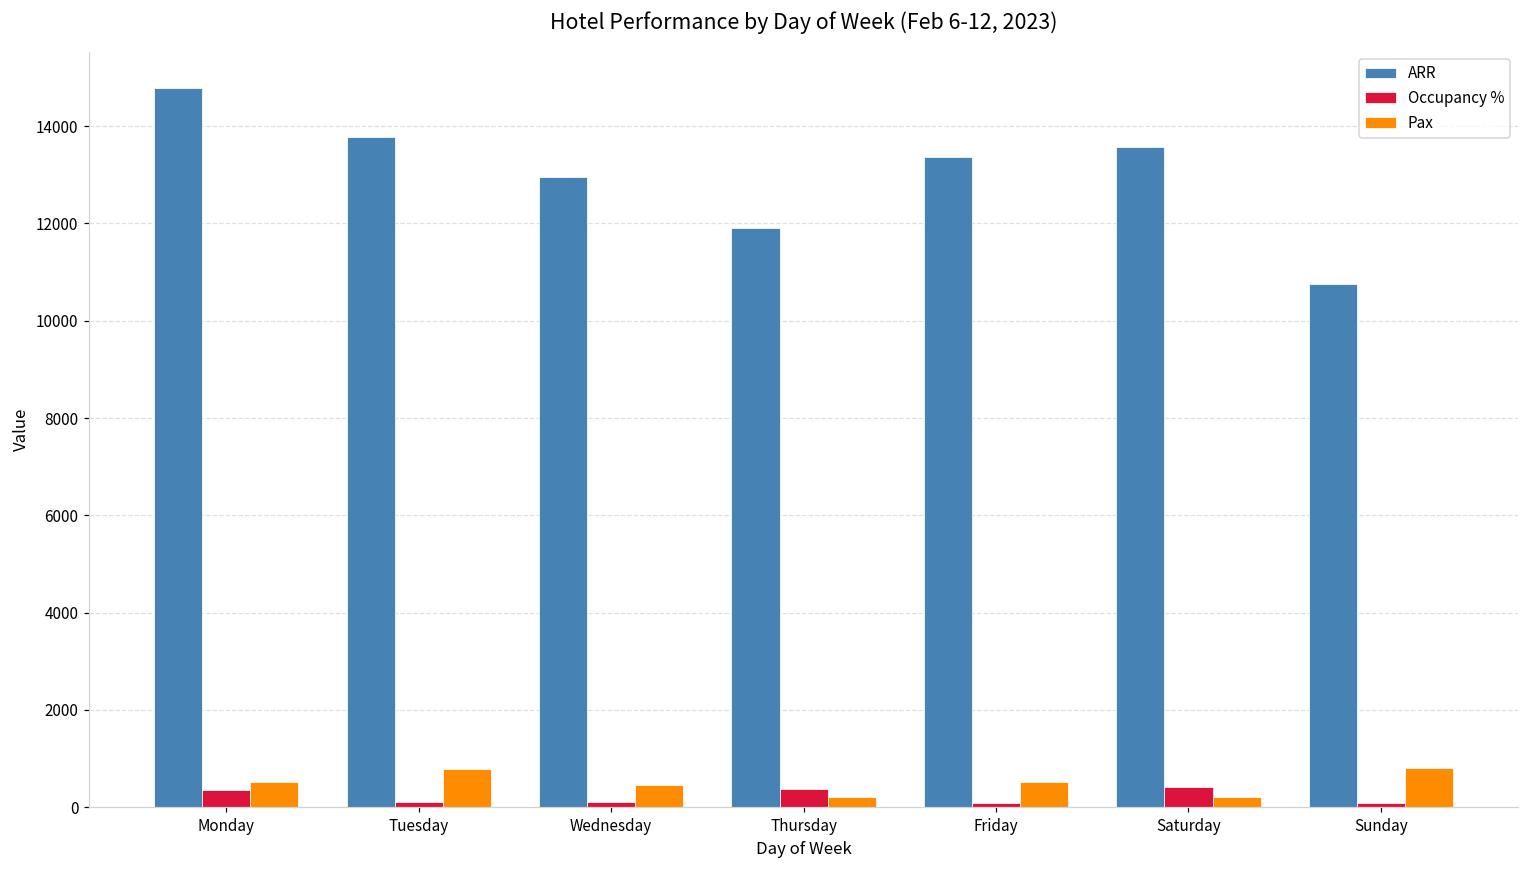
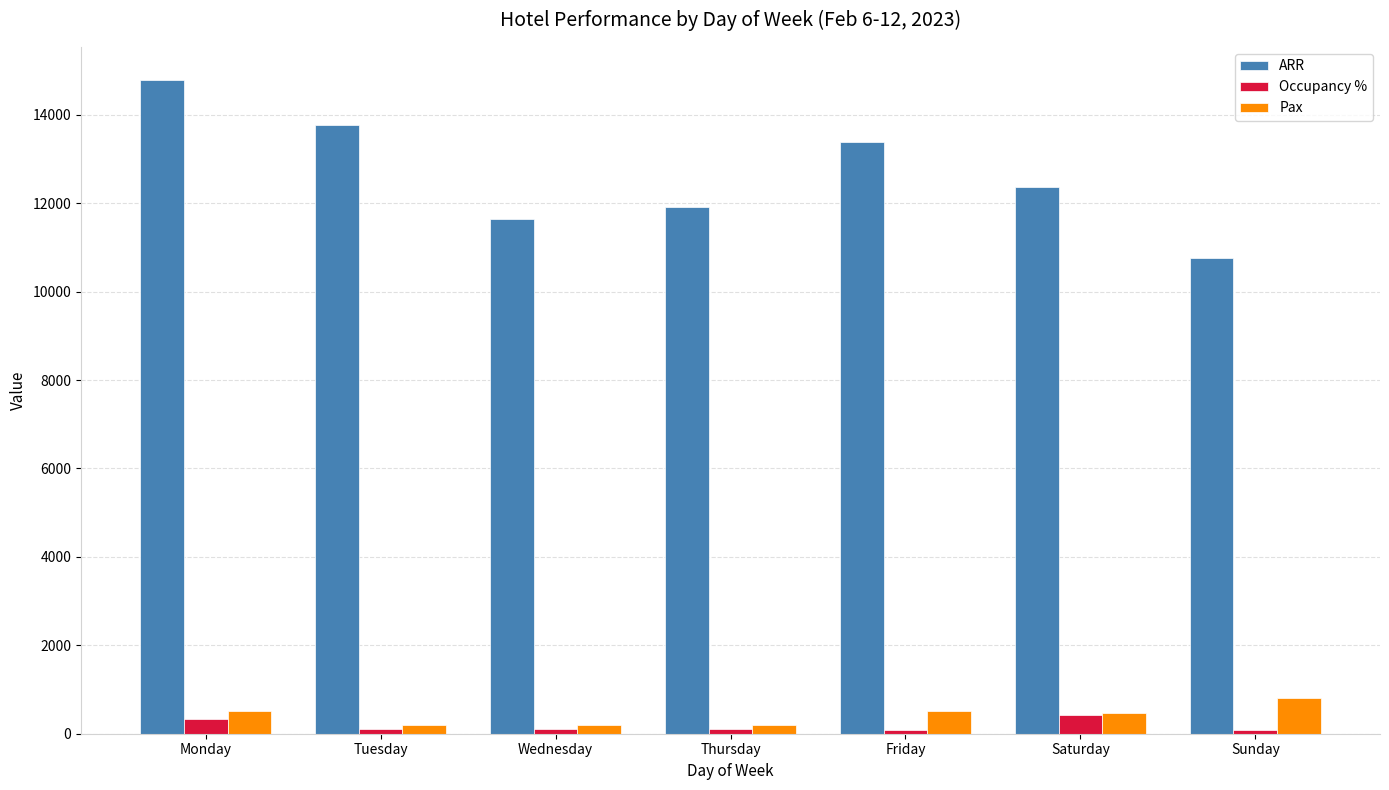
Pax, Tuesday: 800 -> 200
ARR, Wednesday: 13000 -> 11600
Pax, Wednesday: 500 -> 200
Occupancy %, Thursday: 400 -> 100
ARR, Saturday: 13600 -> 12400
Pax, Saturday: 200 -> 500
